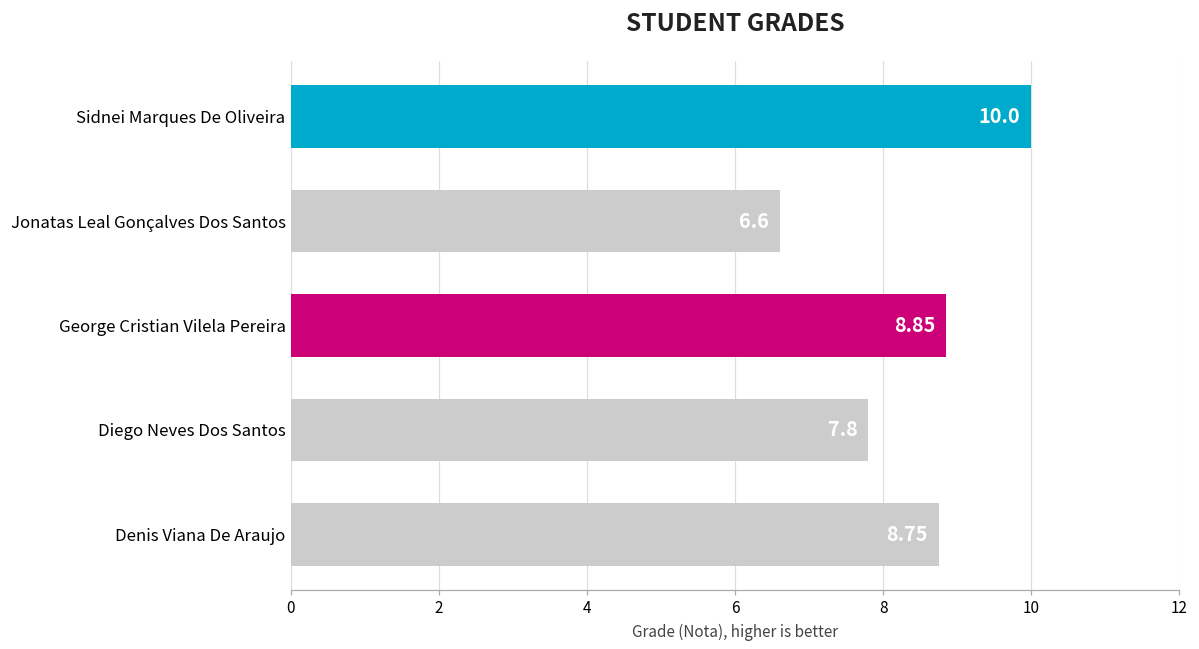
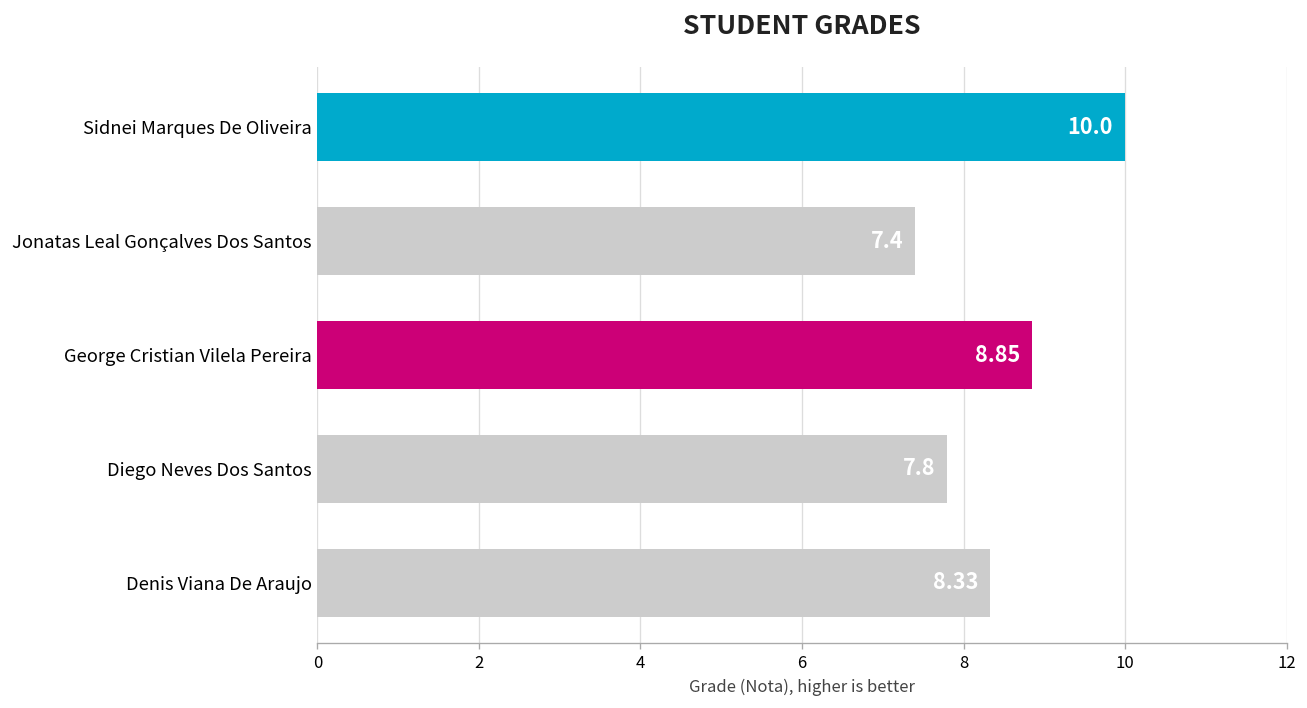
Jonatas Leal Gonçalves Dos Santos: 6.6 -> 7.4
Denis Viana De Araujo: 8.75 -> 8.33
